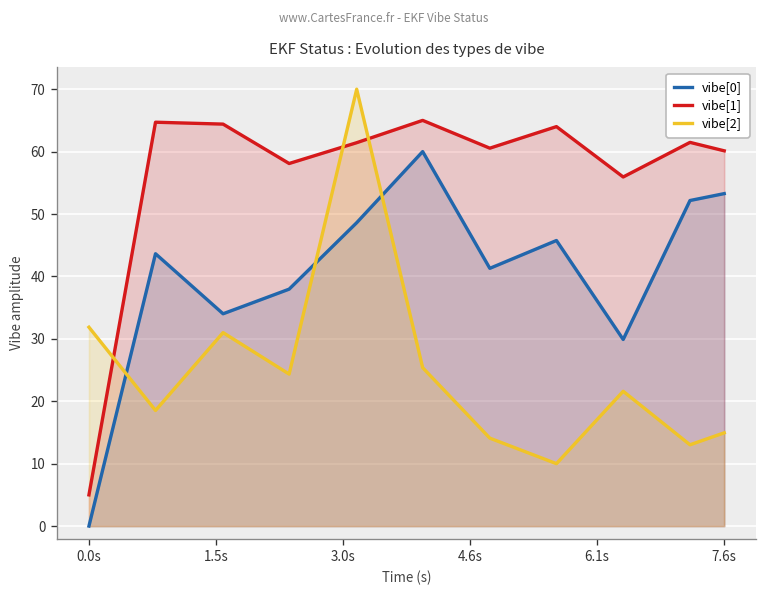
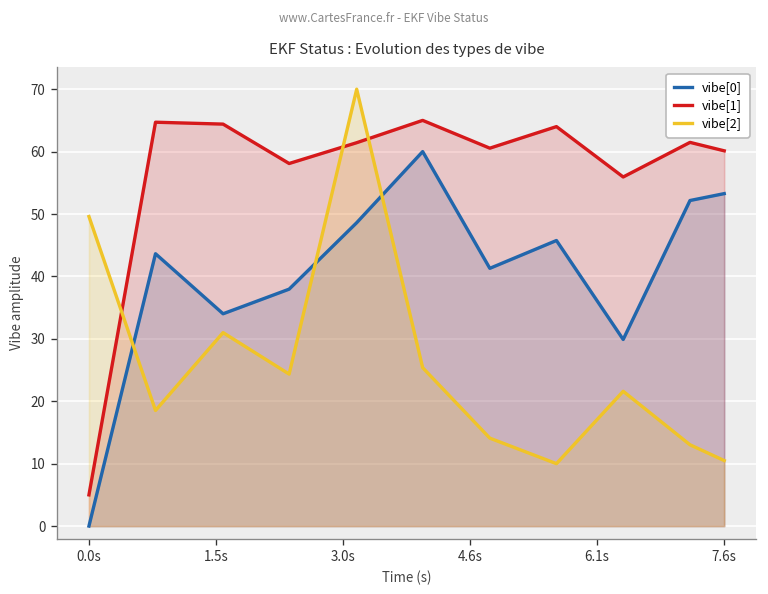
vibe[2], 0.0s: 32 -> 50
vibe[2], 7.6s: 15 -> 10
